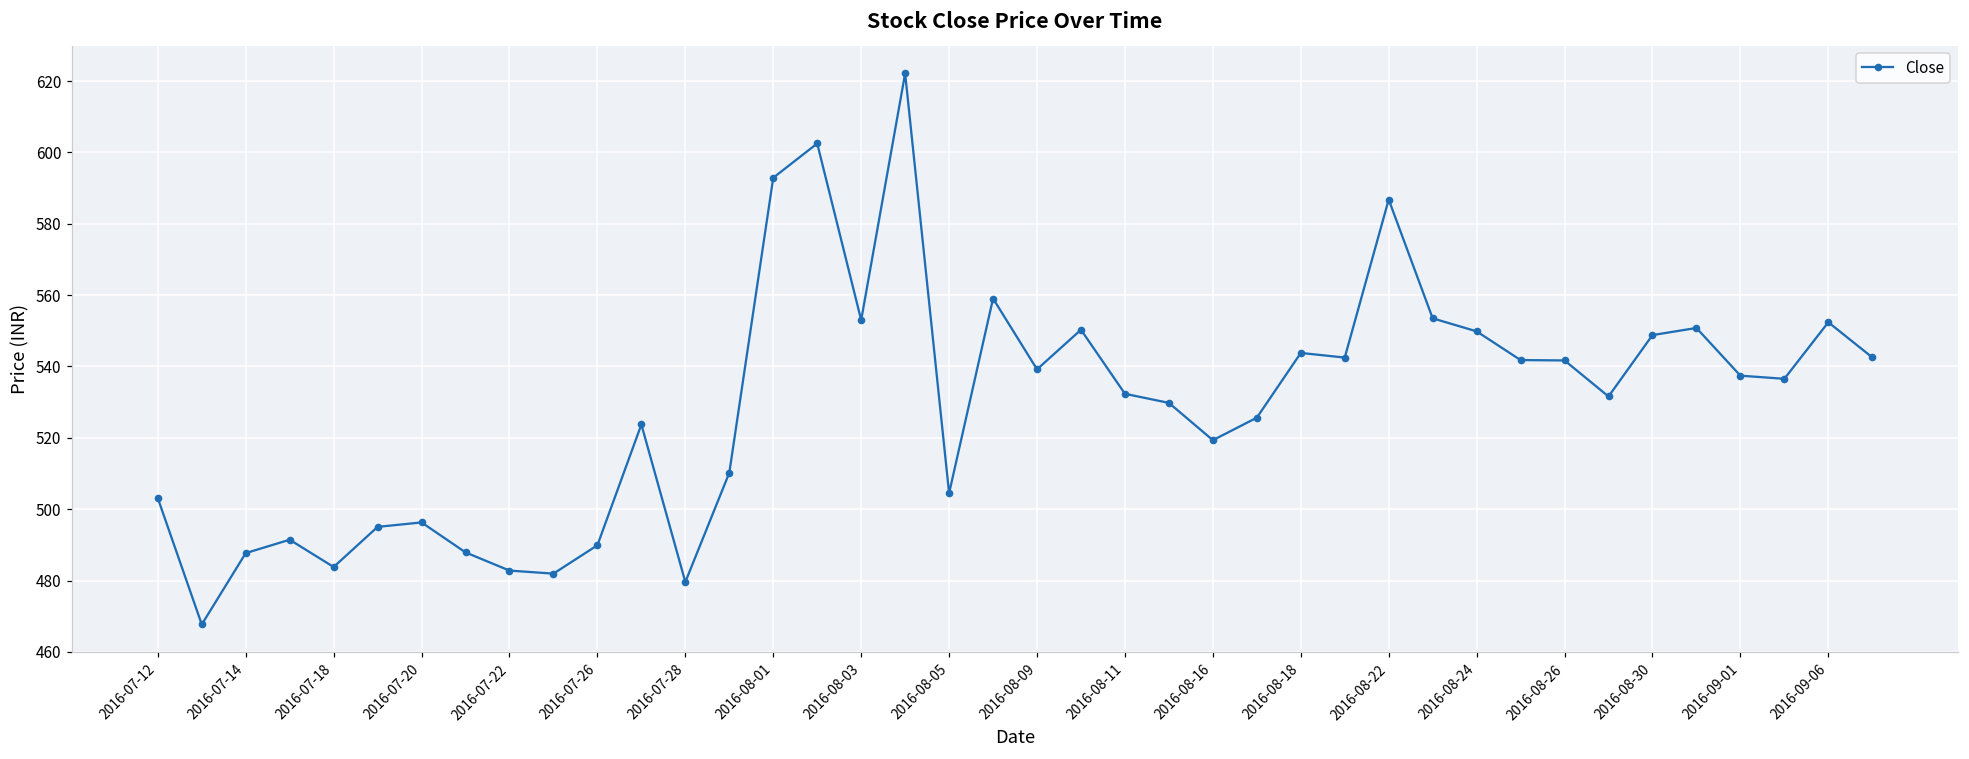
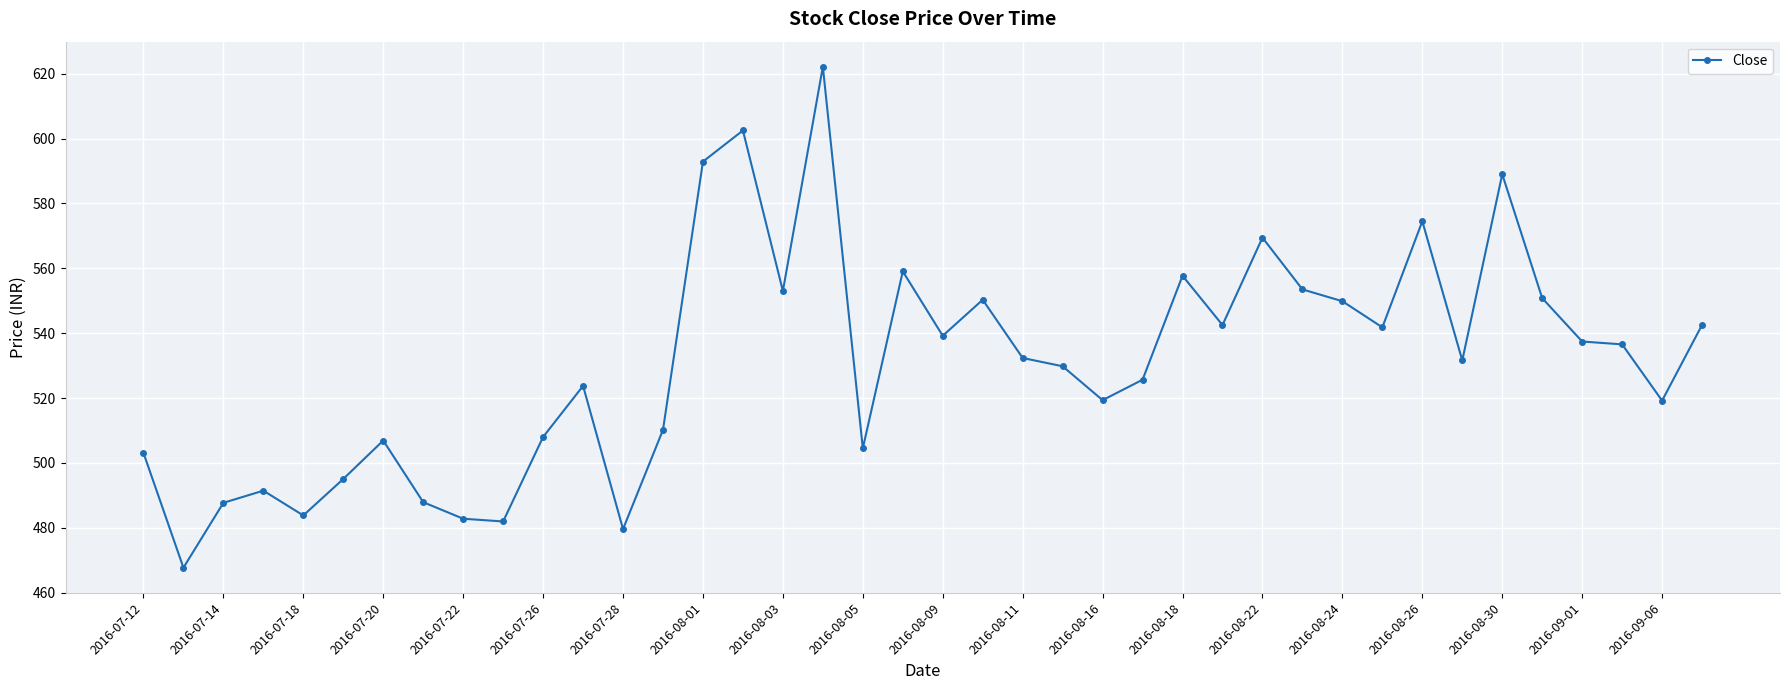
2016-07-20: 496 -> 507
2016-07-26: 490 -> 508
2016-08-18: 544 -> 558
2016-08-22: 587 -> 569
2016-08-26: 542 -> 575
2016-08-30: 549 -> 589
2016-09-06: 552 -> 519
